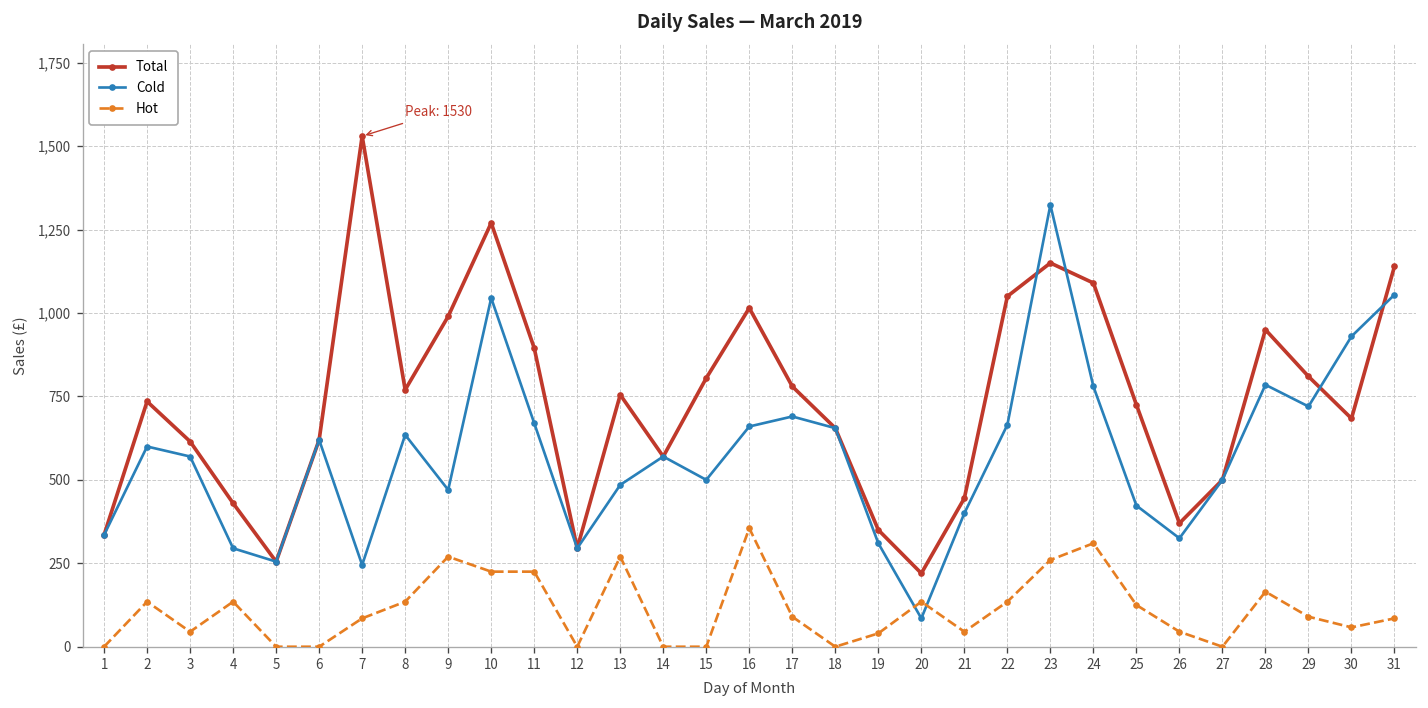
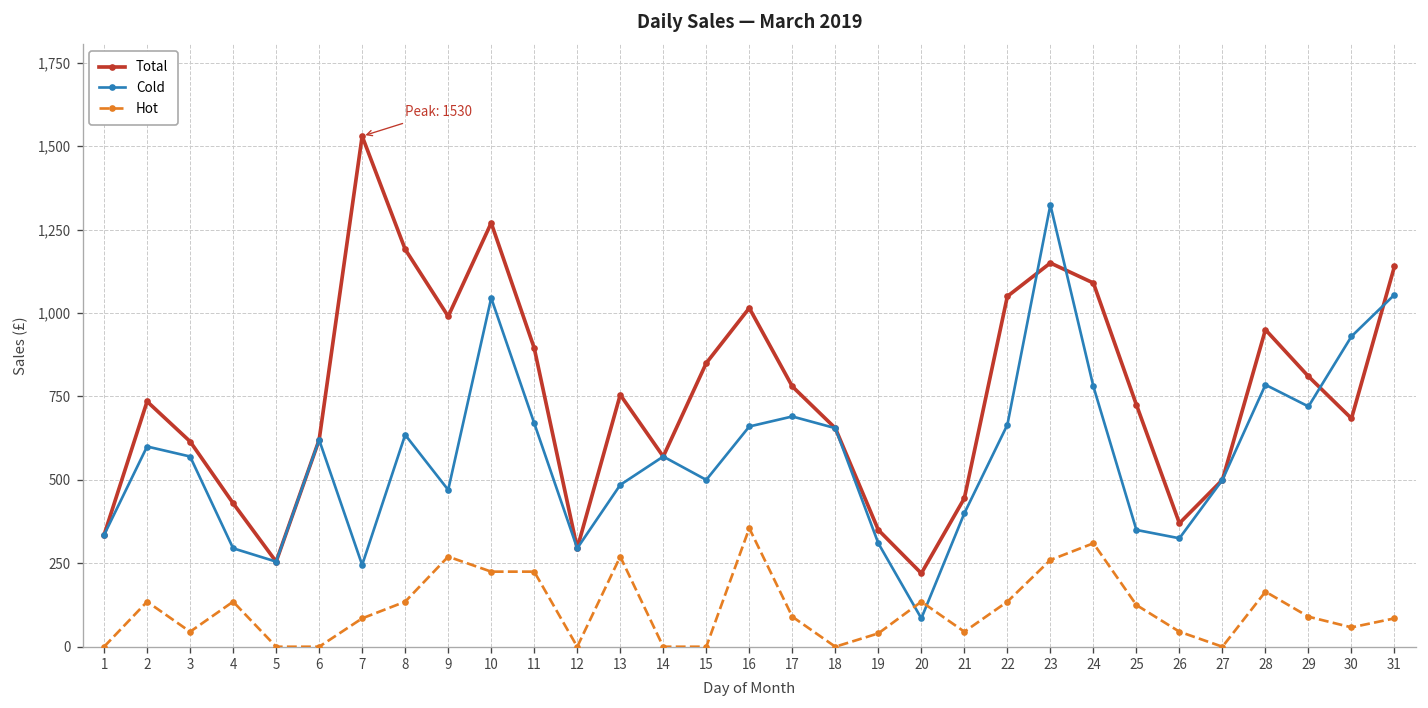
Total, 8: 770 -> 1,190
Total, 15: 810 -> 850
Cold, 25: 420 -> 350
